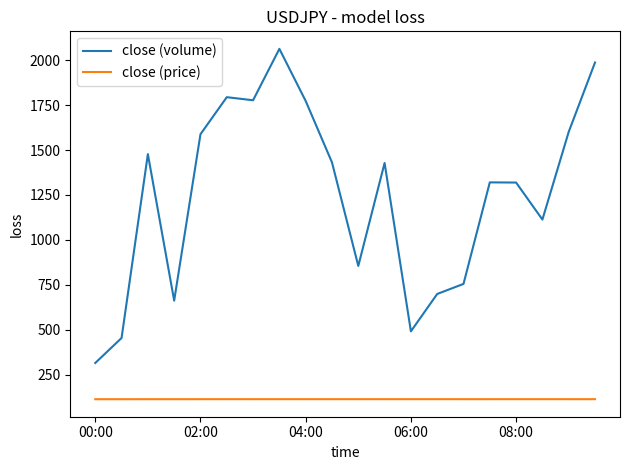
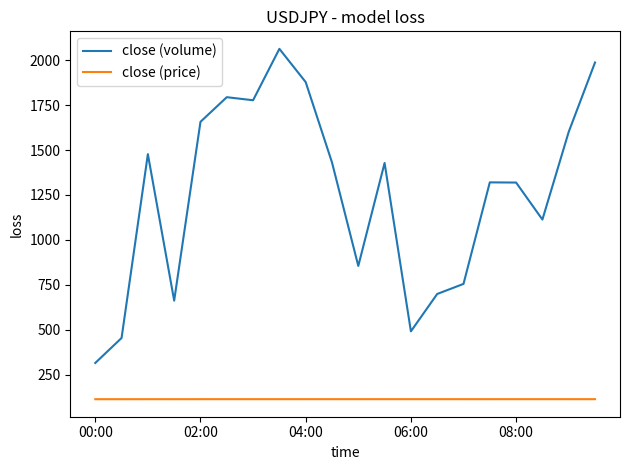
close (volume), 02:00: 1590 -> 1660
close (volume), 04:00: 1770 -> 1880
